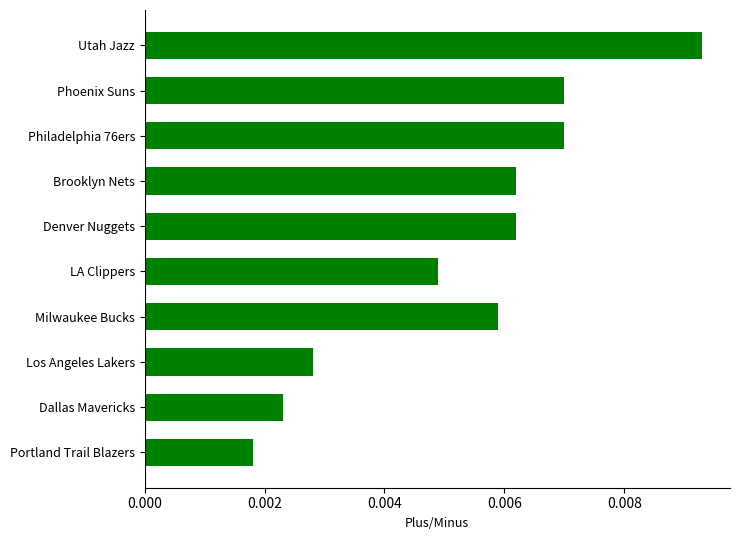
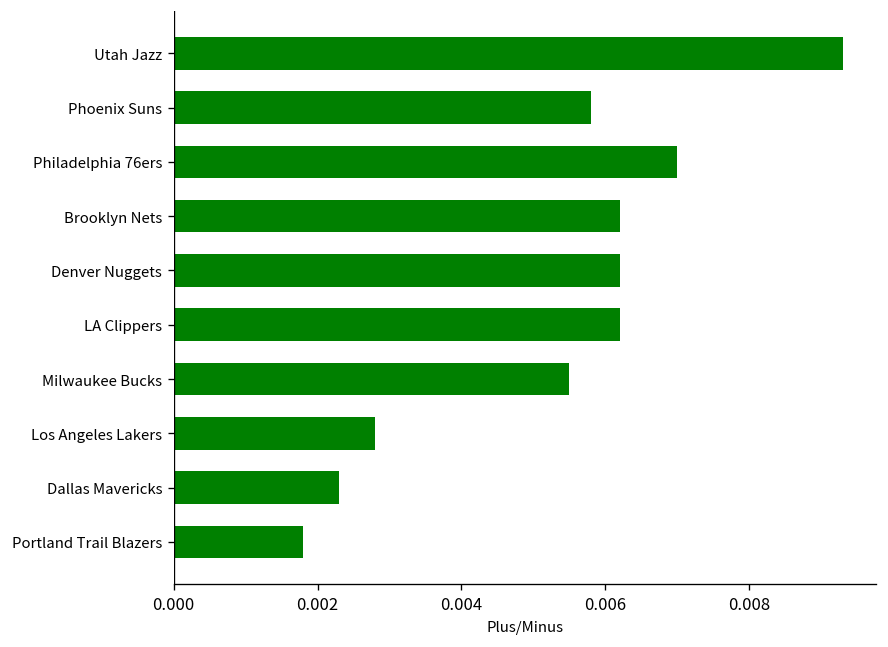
Phoenix Suns: 0.0070 -> 0.0058
LA Clippers: 0.0049 -> 0.0062
Milwaukee Bucks: 0.0059 -> 0.0055
